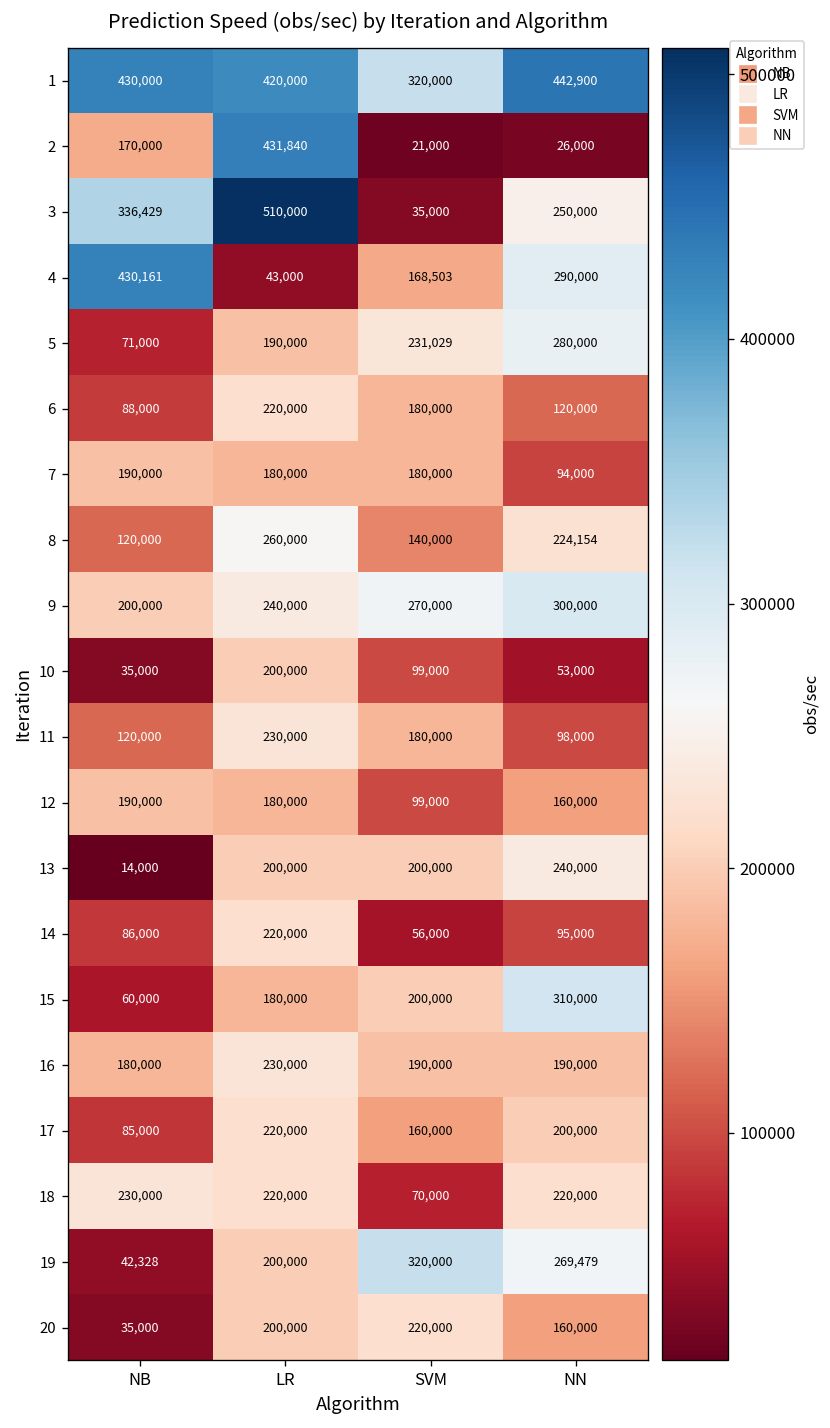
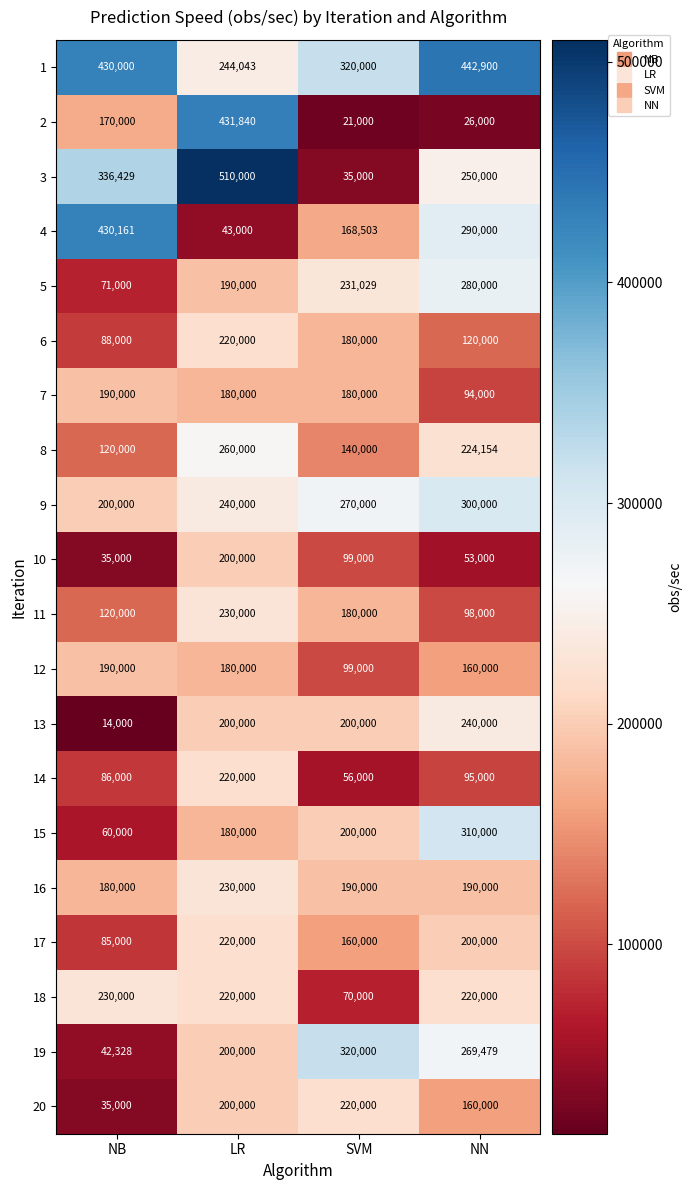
1, LR: 420,000 -> 244,043
